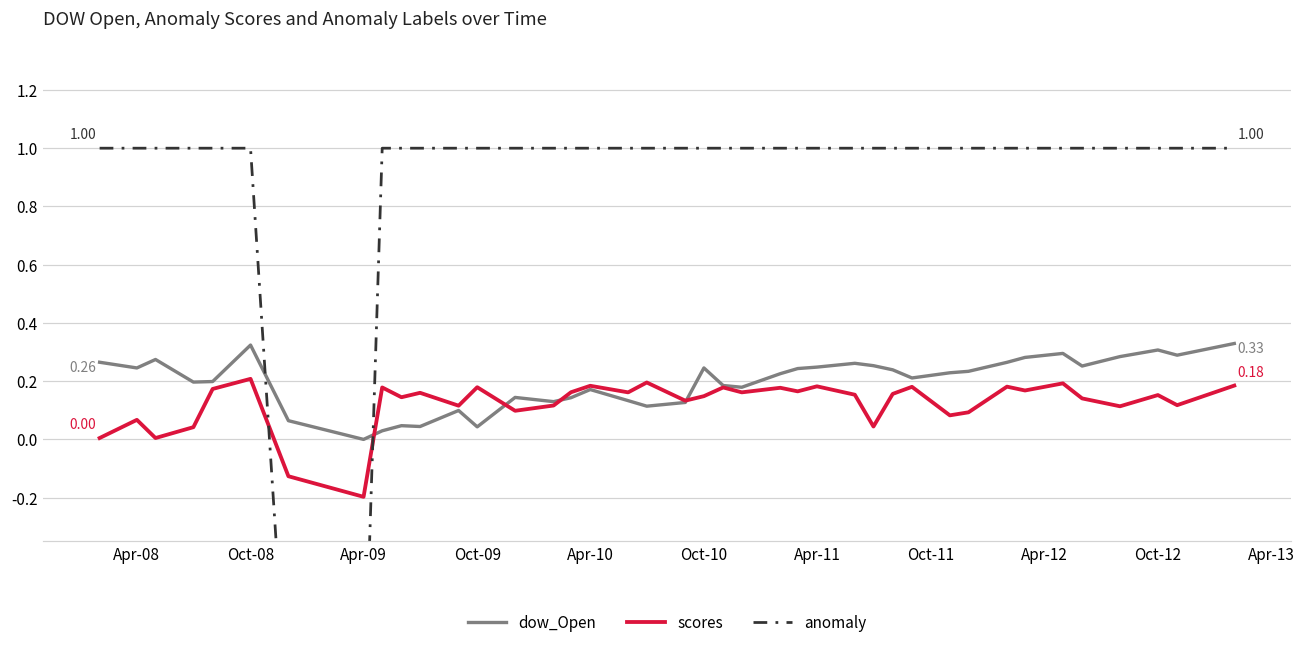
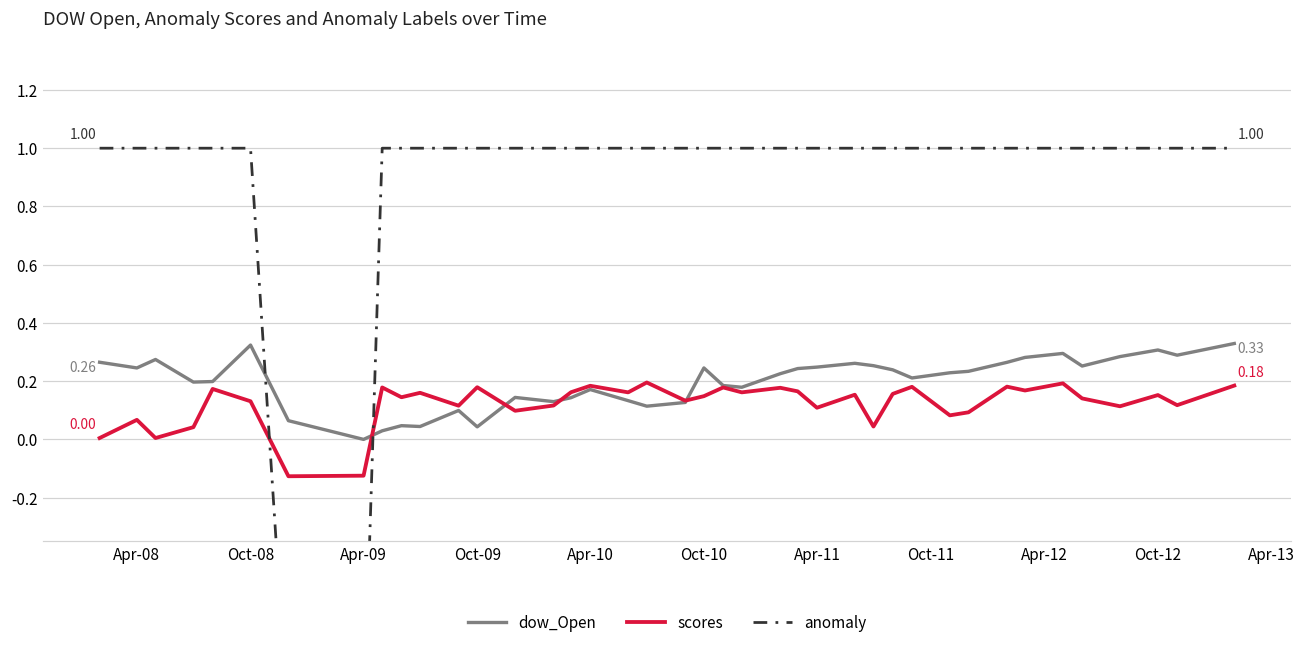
scores, Oct-08: 0.21 -> 0.13
scores, Apr-09: -0.20 -> -0.12
scores, Apr-11: 0.18 -> 0.11
